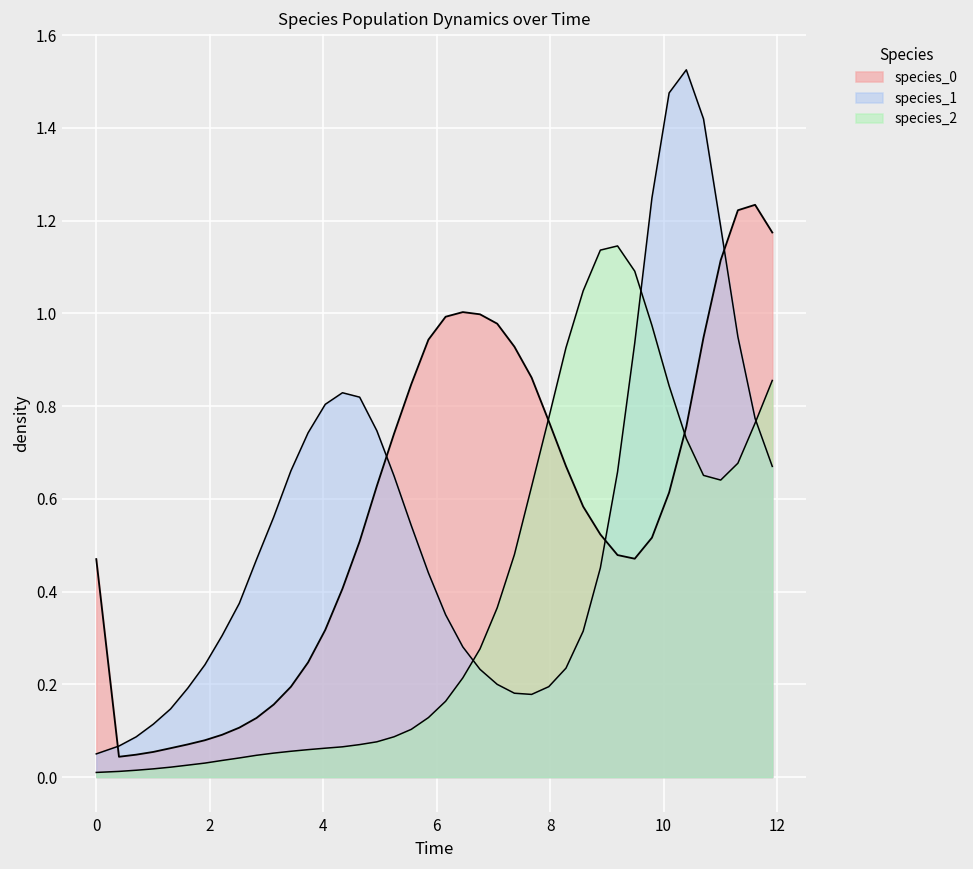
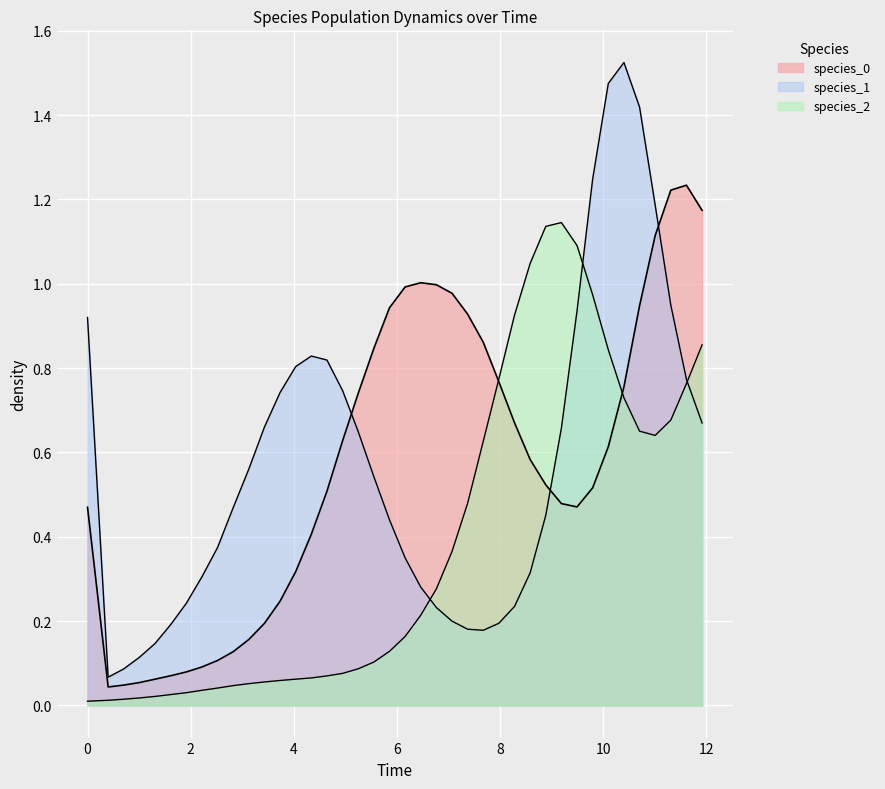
species_1, 0: 0.05 -> 0.92
